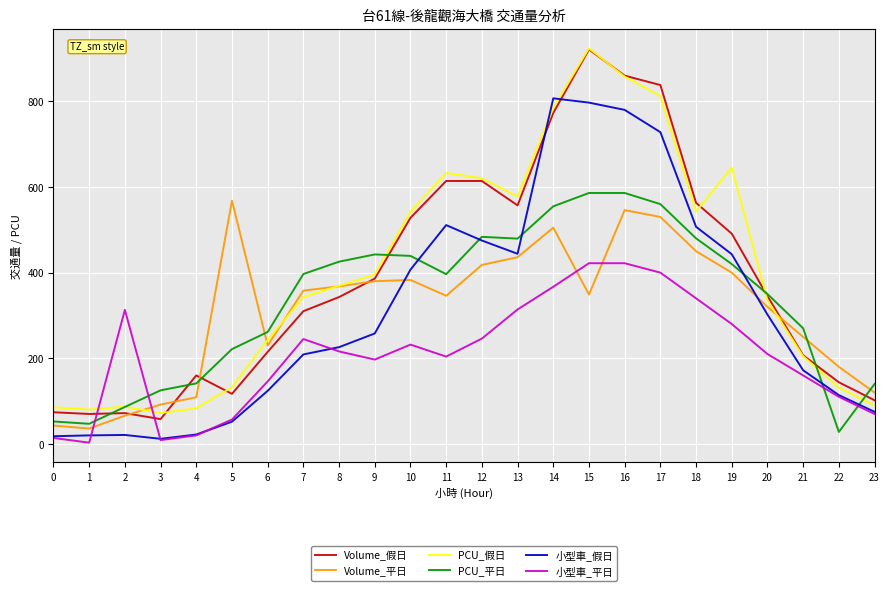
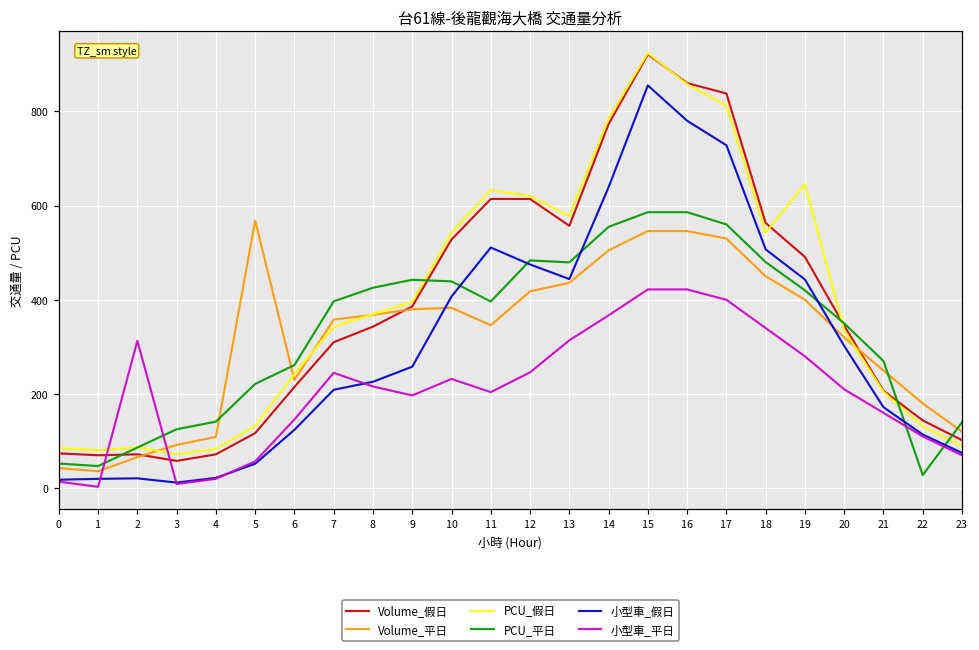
Volume_假日, 4: 160 -> 70
小型車_假日, 14: 810 -> 640
Volume_平日, 15: 350 -> 550
小型車_假日, 15: 800 -> 860
